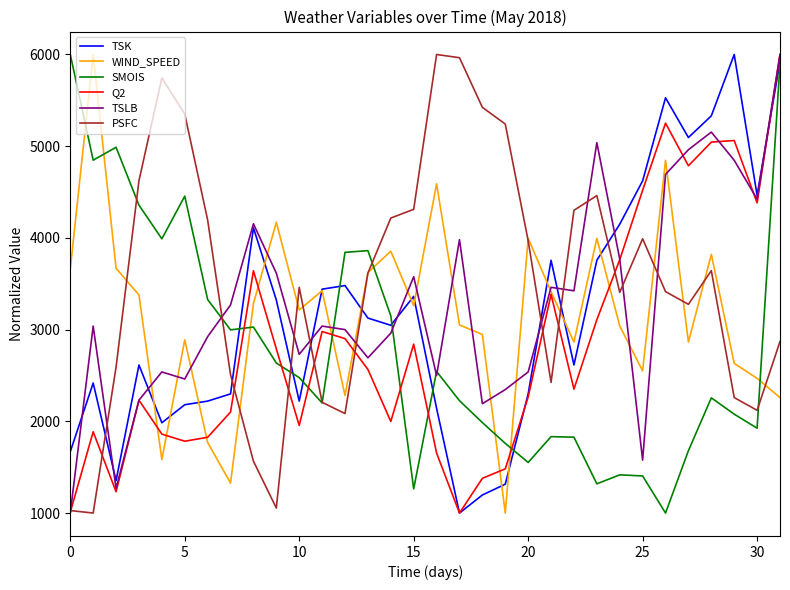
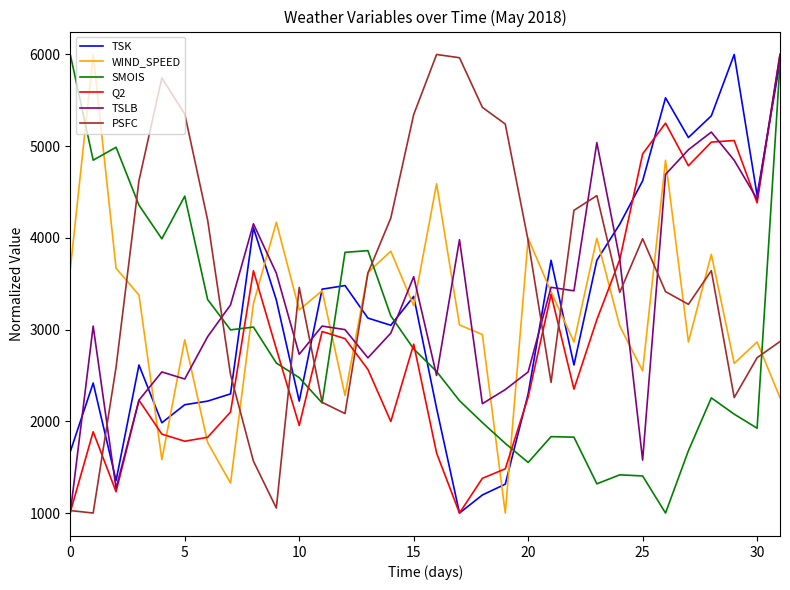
SMOIS, 15: 1300 -> 2800
PSFC, 15: 4300 -> 5300
Q2, 25: 4500 -> 4900
WIND_SPEED, 30: 2500 -> 2900
PSFC, 30: 2100 -> 2700
